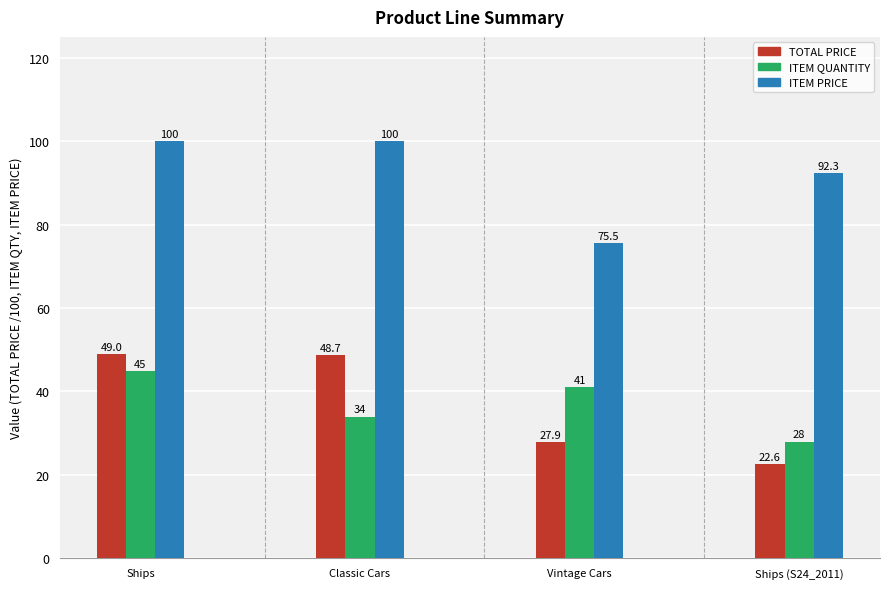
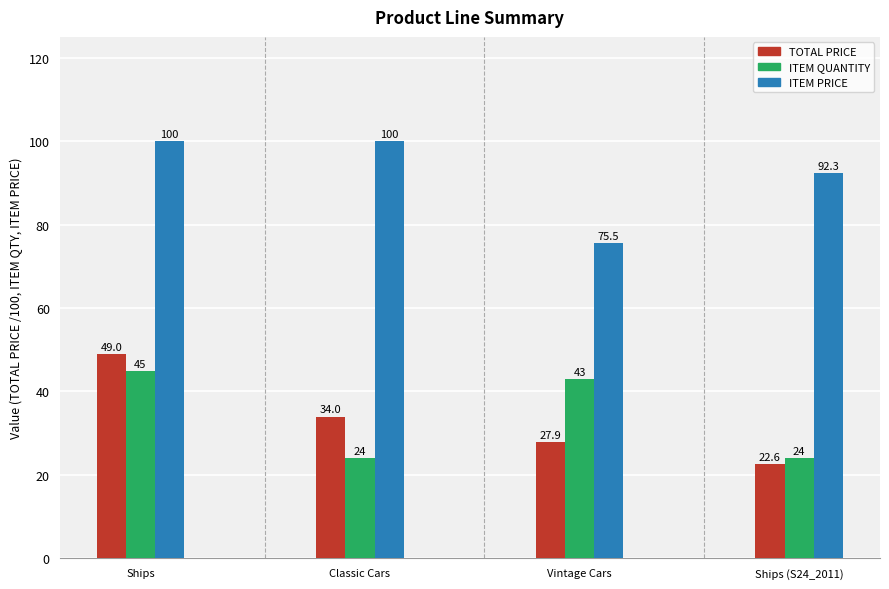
TOTAL PRICE, Classic Cars: 48.7 -> 34.0
ITEM QUANTITY, Classic Cars: 34 -> 24
ITEM QUANTITY, Vintage Cars: 41 -> 43
ITEM QUANTITY, Ships (S24_2011): 28 -> 24
